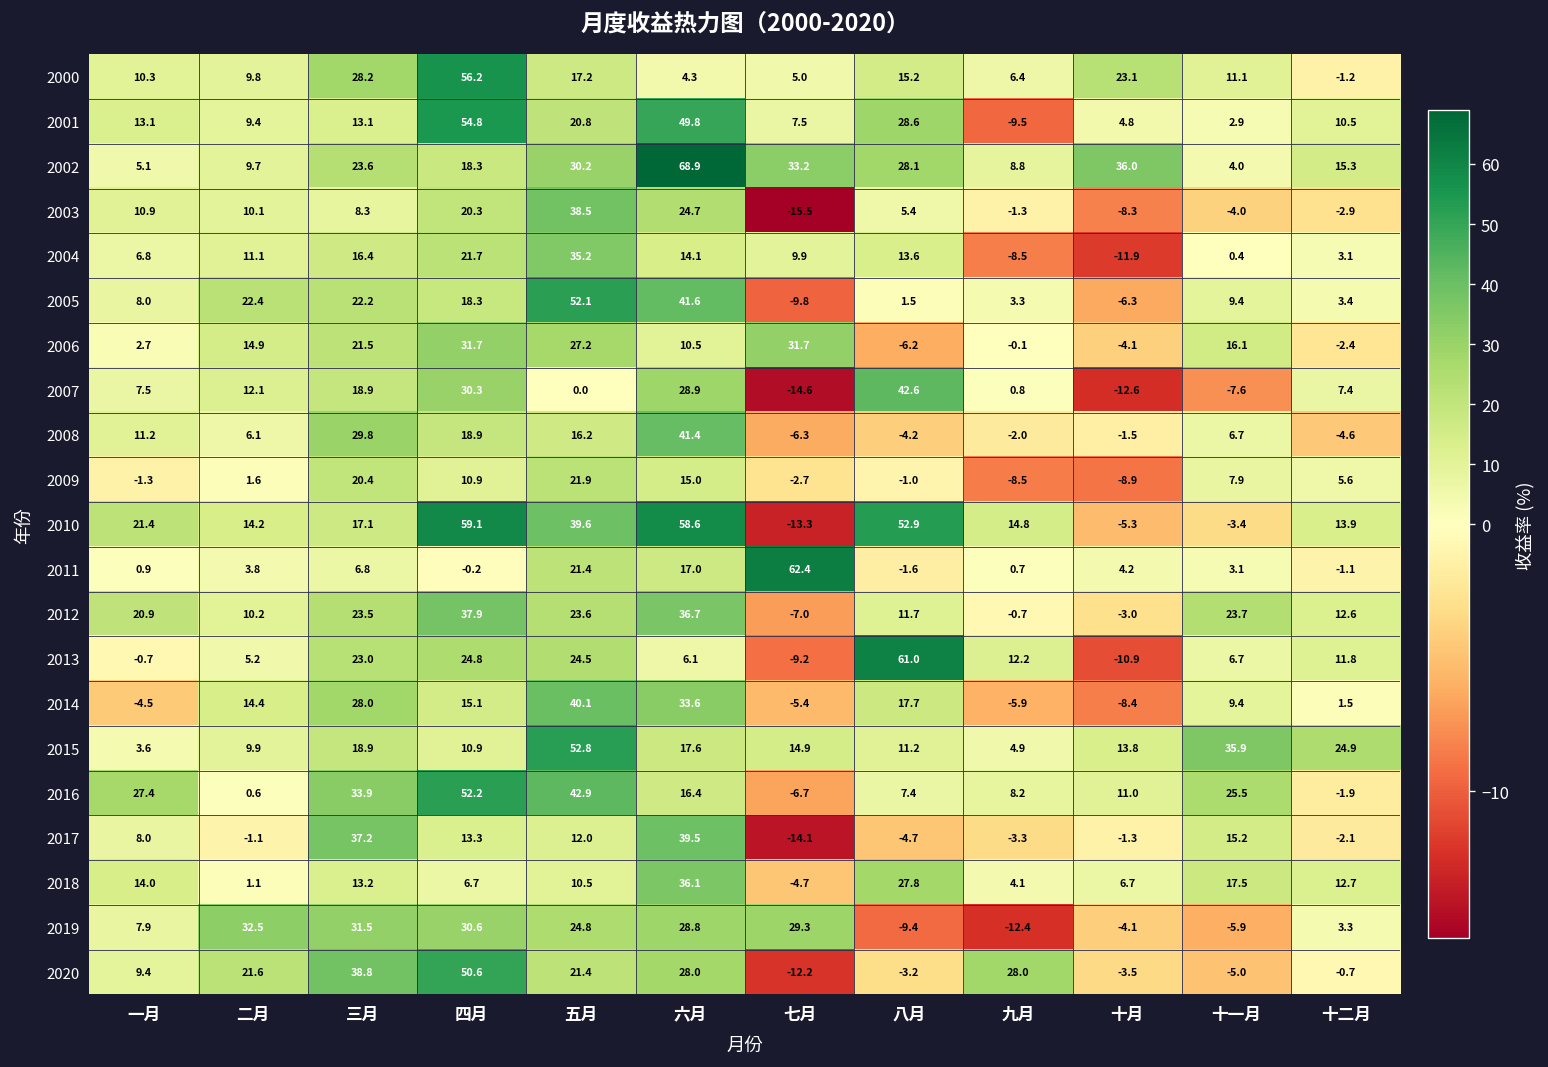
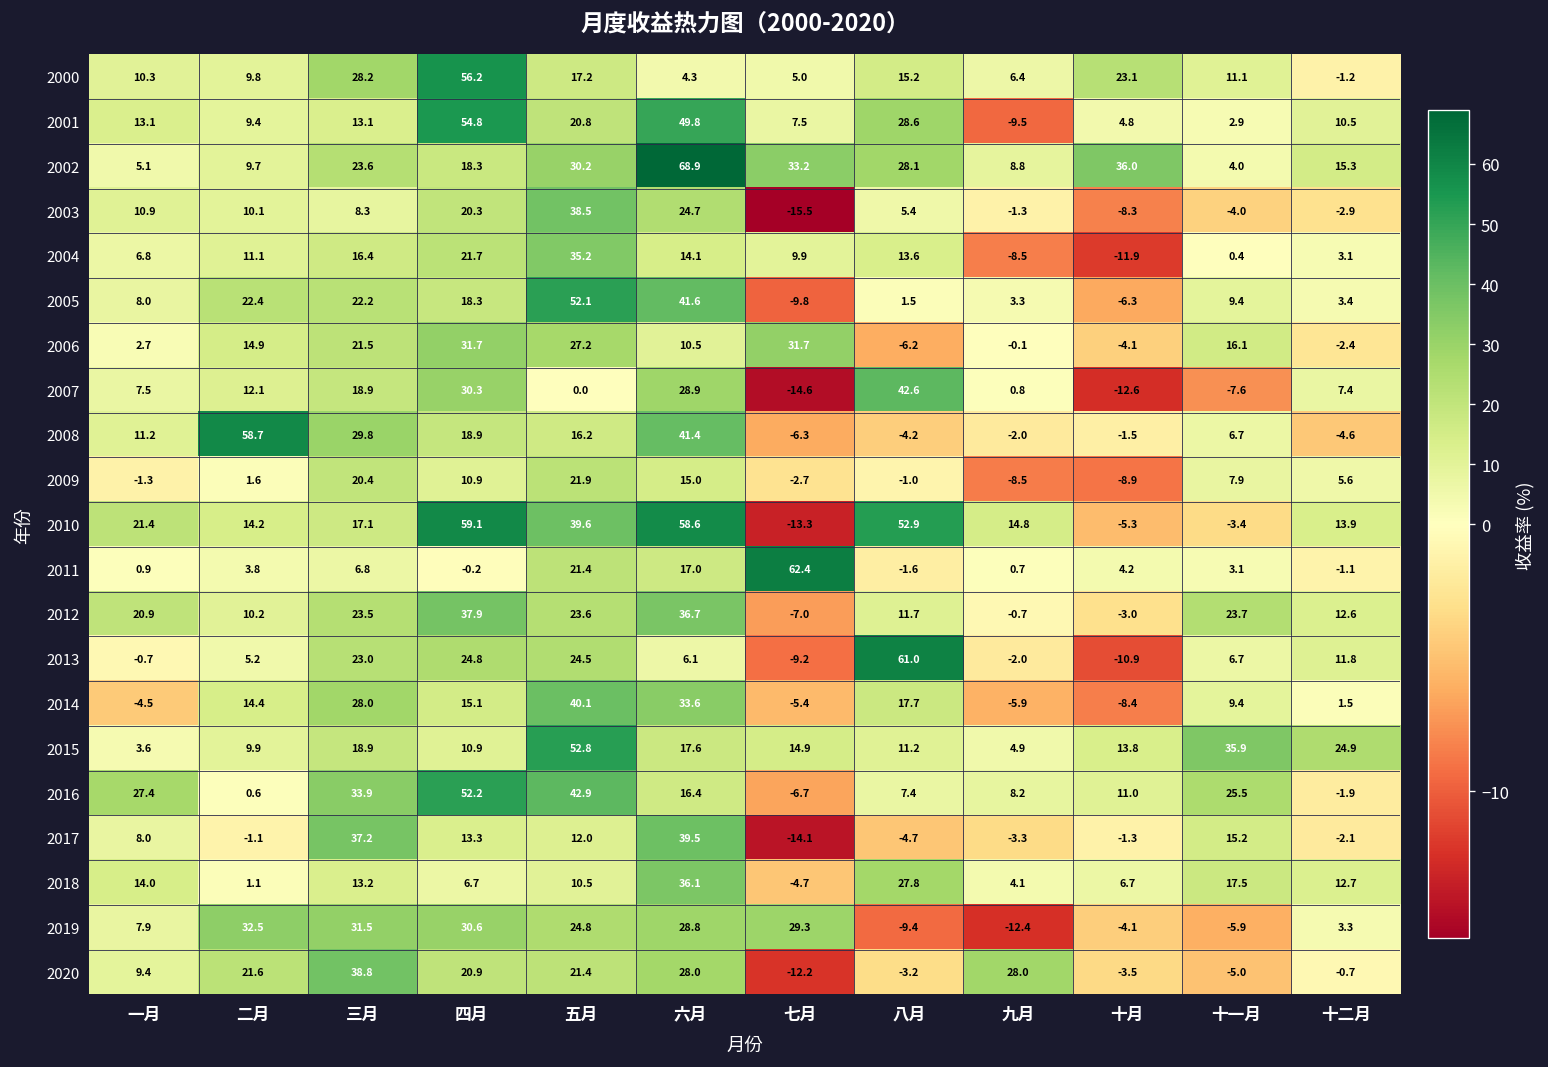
2008, 二月: 6.1 -> 58.7
2013, 九月: 12.2 -> -2.0
2020, 四月: 50.6 -> 20.9
